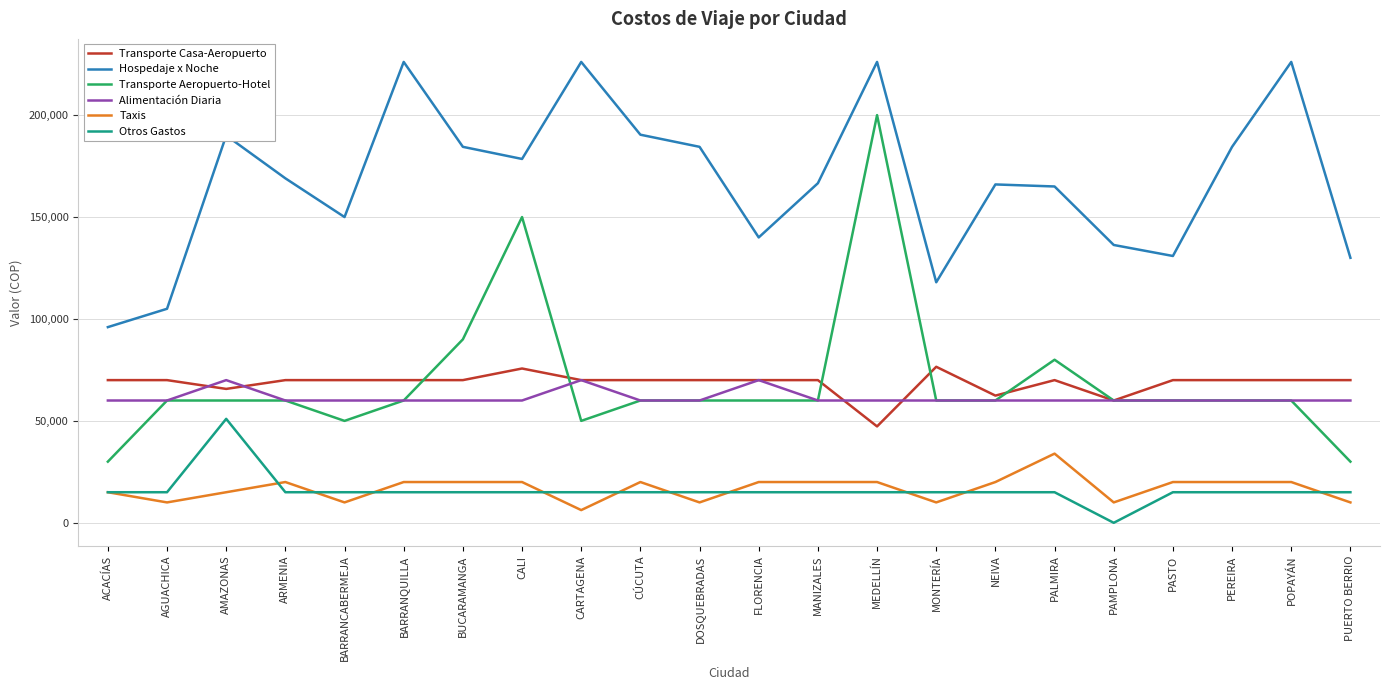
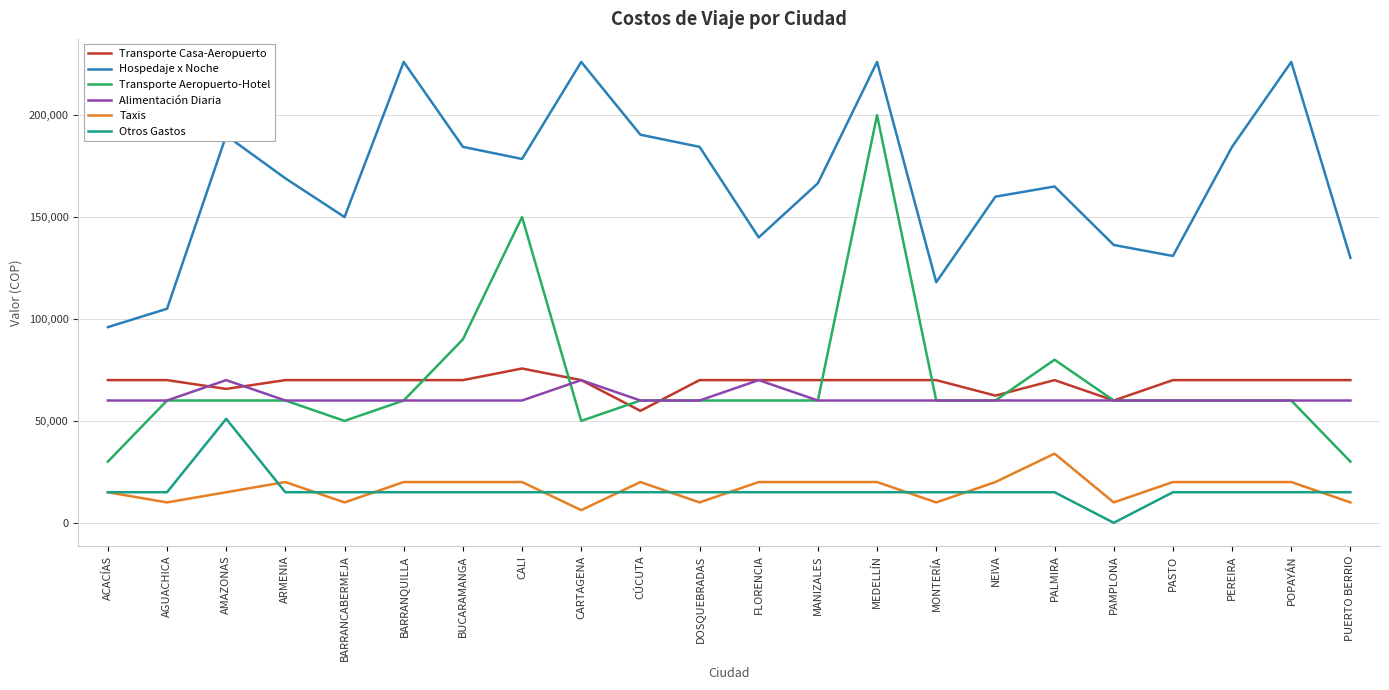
Transporte Casa-Aeropuerto, CÚCUTA: 70,000 -> 55,000
Transporte Casa-Aeropuerto, MEDELLÍN: 47,000 -> 70,000
Transporte Casa-Aeropuerto, MONTERÍA: 77,000 -> 70,000
Hospedaje x Noche, NEIVA: 166,000 -> 160,000
